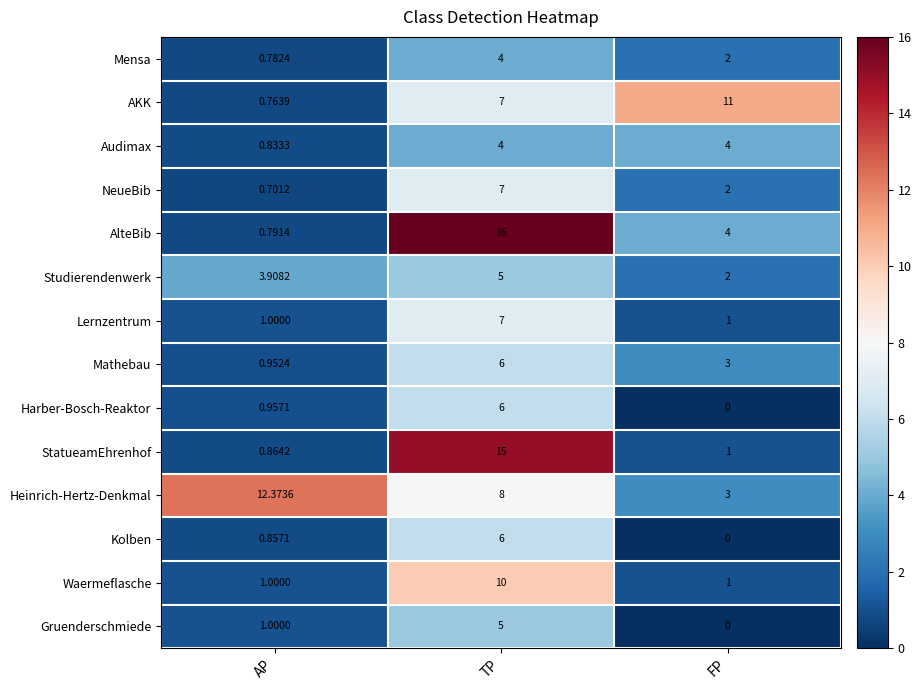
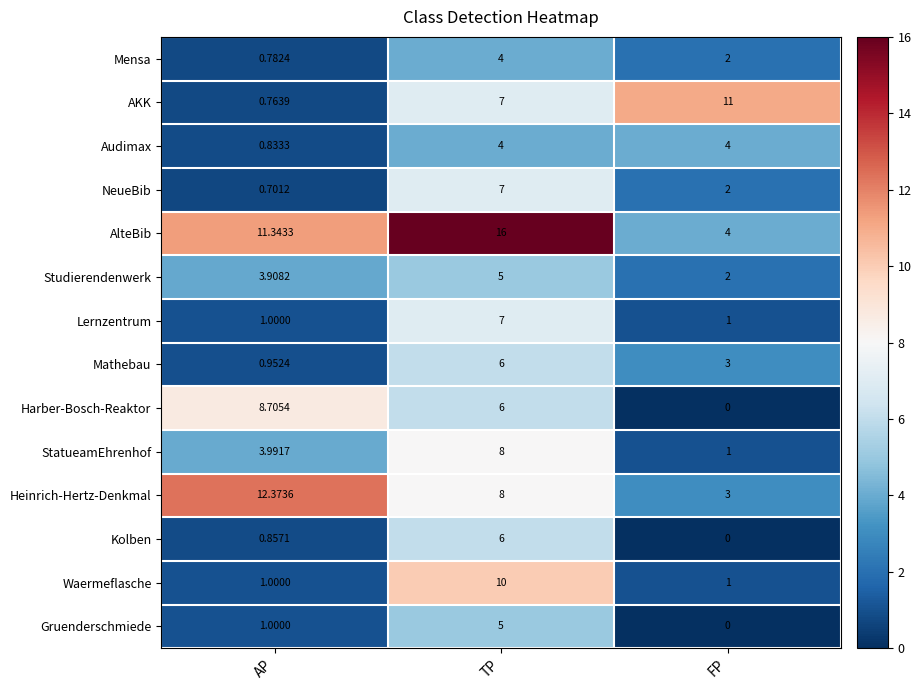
AlteBib, AP: 0.7914 -> 11.3433
Harber-Bosch-Reaktor, AP: 0.9571 -> 8.7054
StatueamEhrenhof, AP: 0.8642 -> 3.9917
StatueamEhrenhof, TP: 15 -> 8
